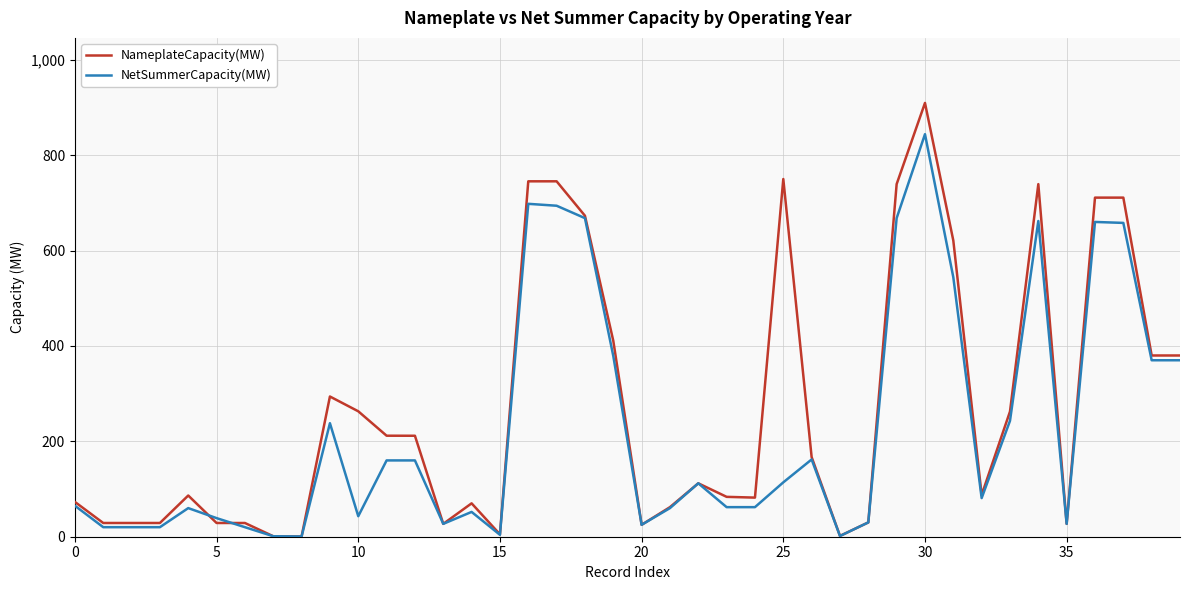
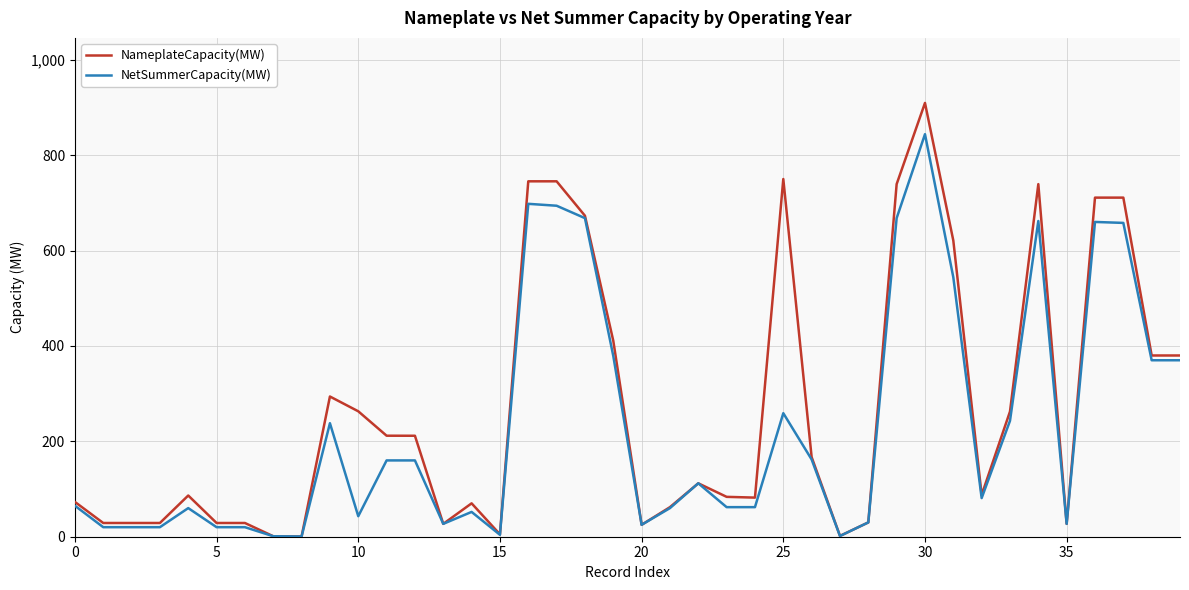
NetSummerCapacity(MW), 5: 40 -> 20
NetSummerCapacity(MW), 25: 110 -> 260
